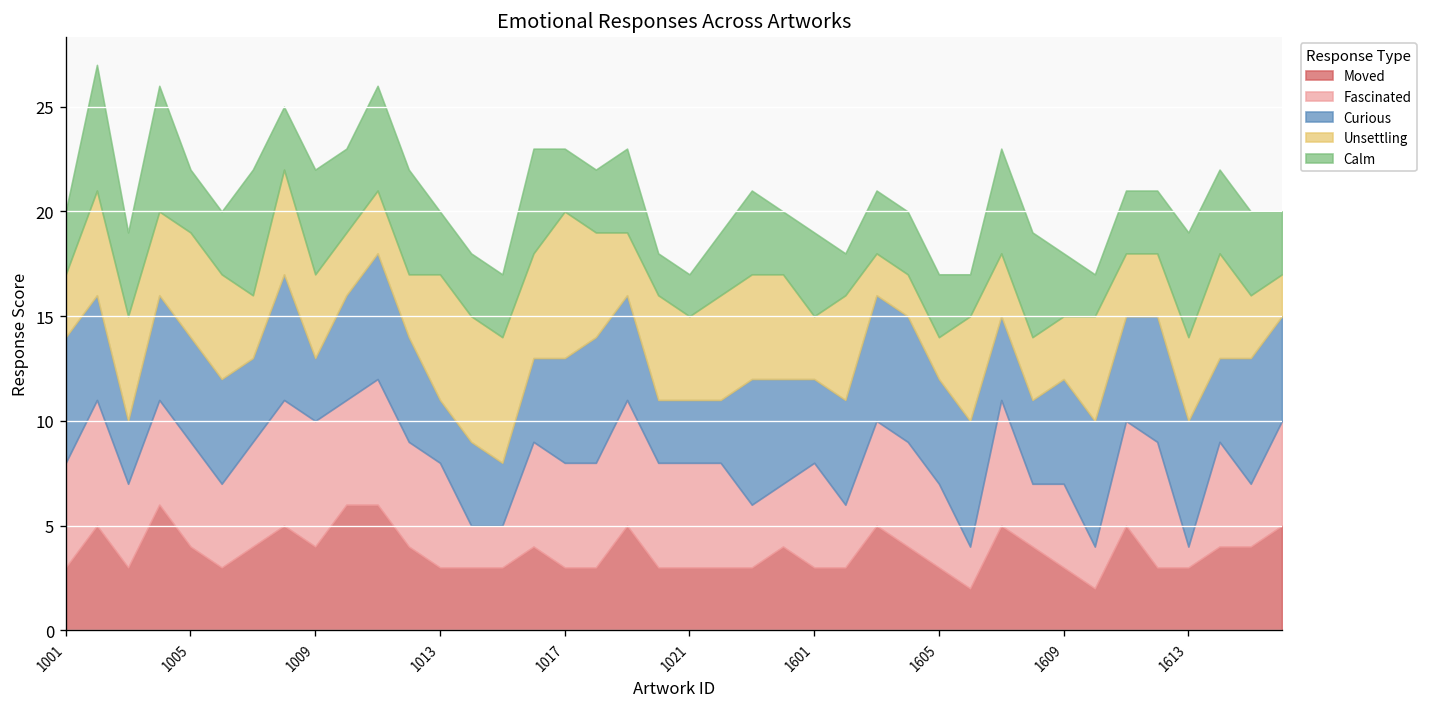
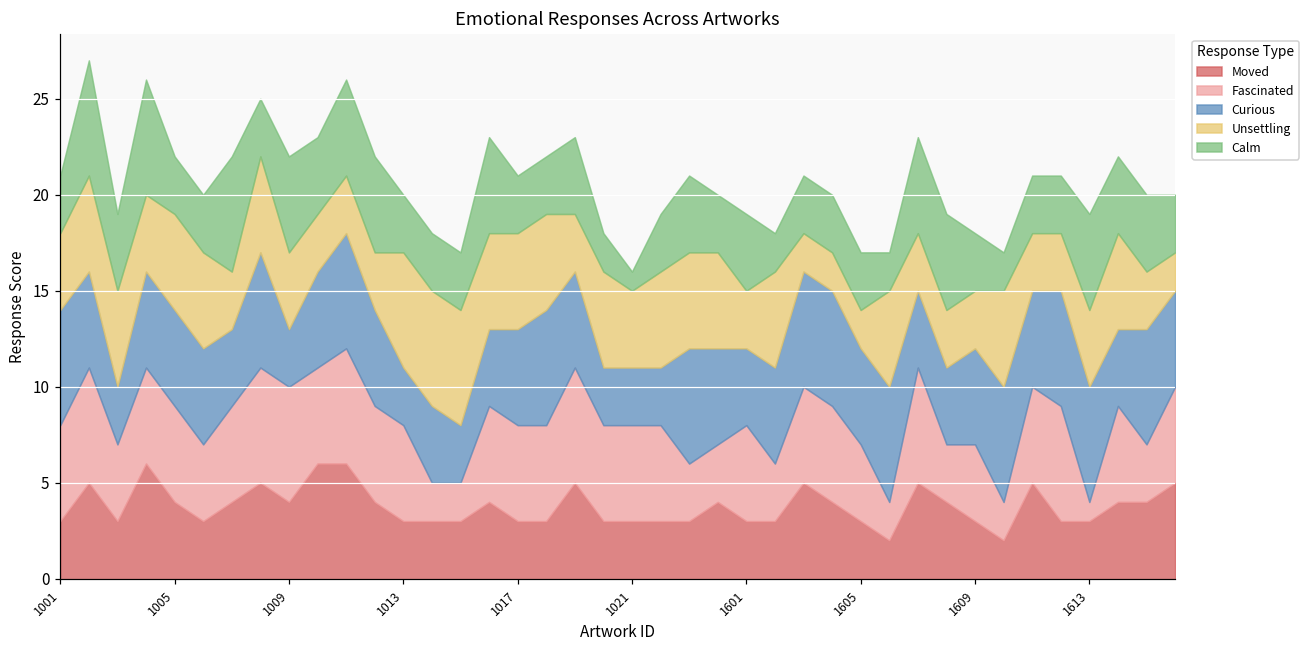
Unsettling, 1001: 3 -> 4
Unsettling, 1017: 7 -> 5
Calm, 1021: 2 -> 1
